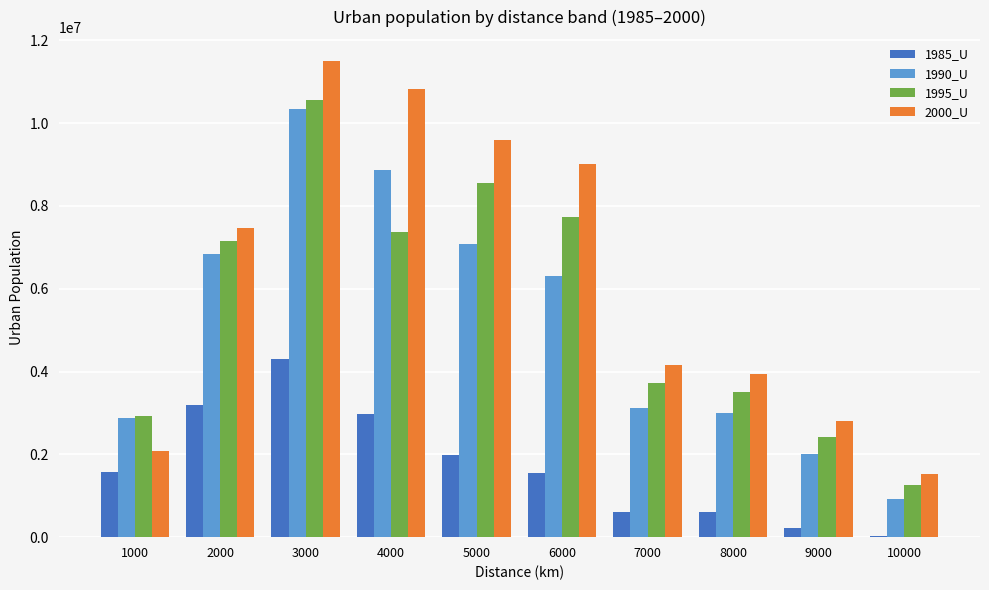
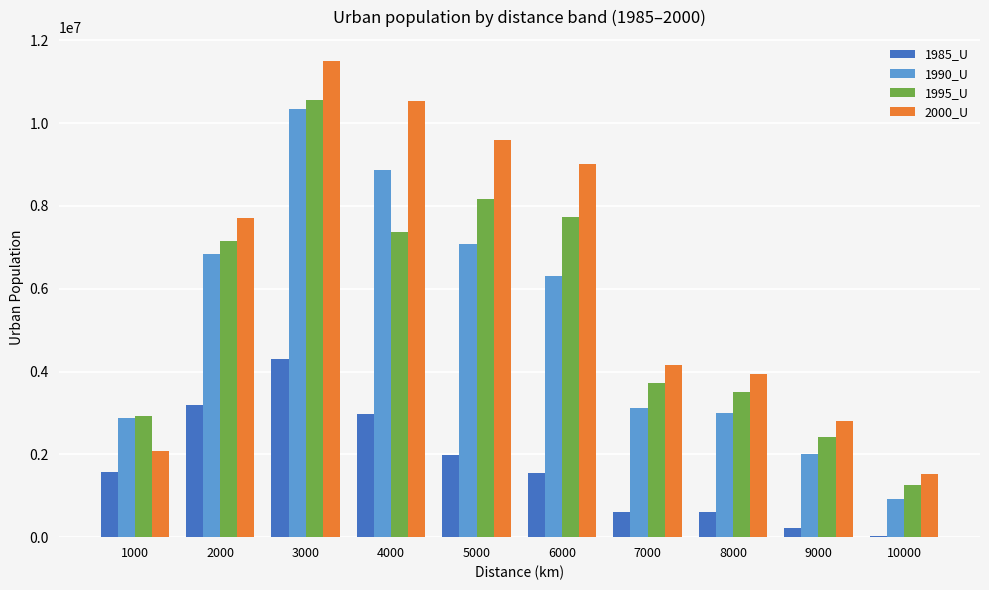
2000_U, 2000: 7500000 -> 7700000
2000_U, 4000: 10800000 -> 10500000
1995_U, 5000: 8500000 -> 8200000
